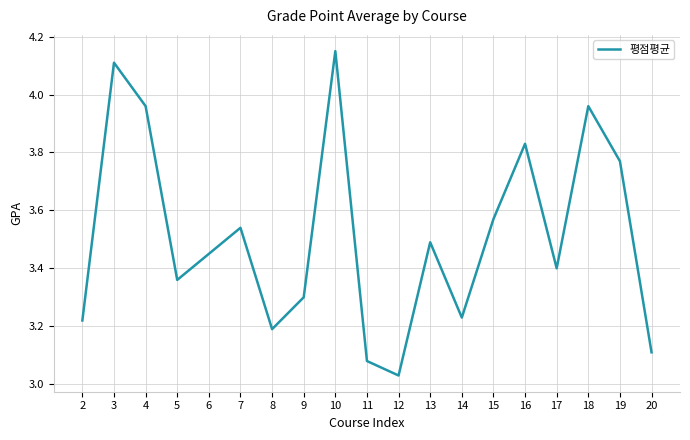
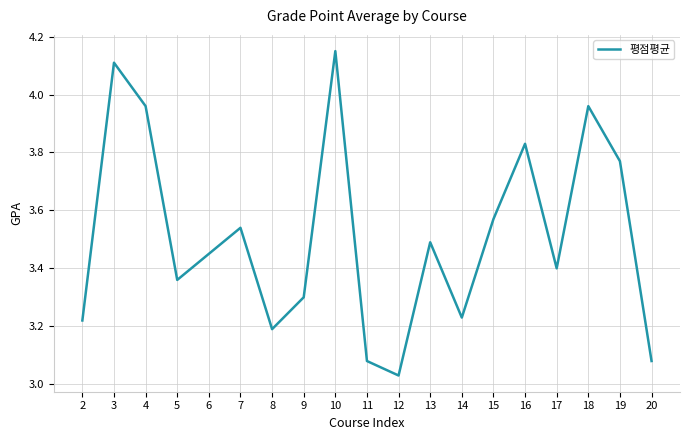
20: 3.11 -> 3.08
